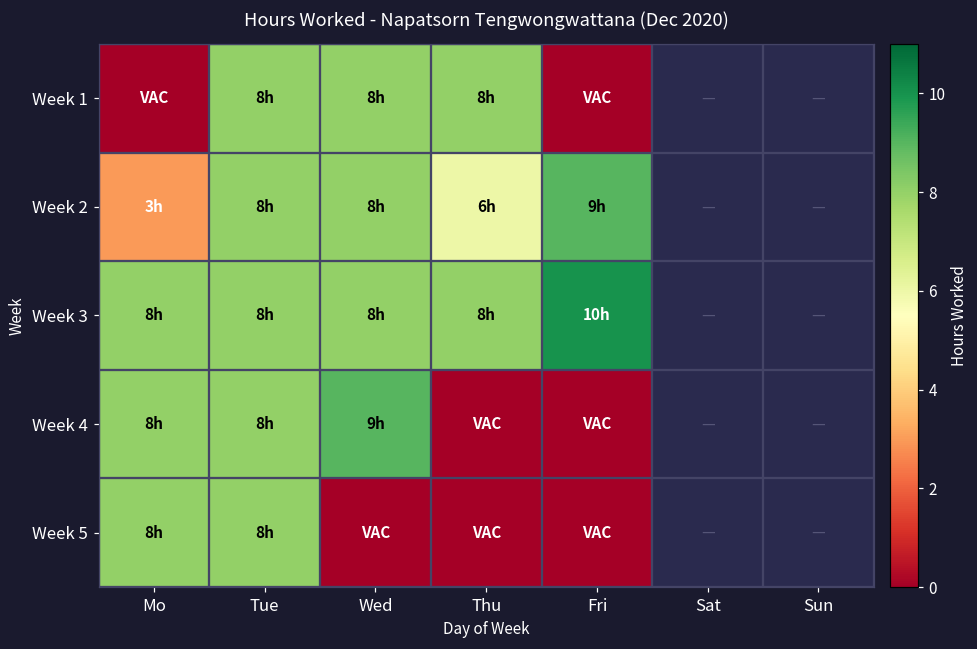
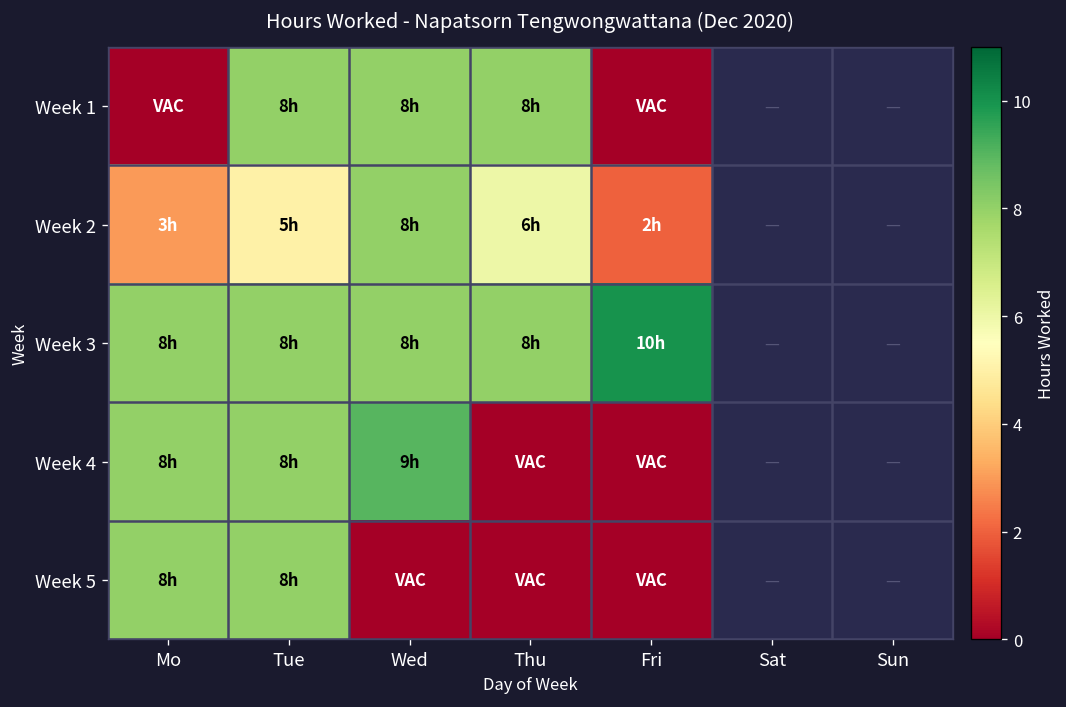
Week 2, Tue: 8h -> 5h
Week 2, Fri: 9h -> 2h
